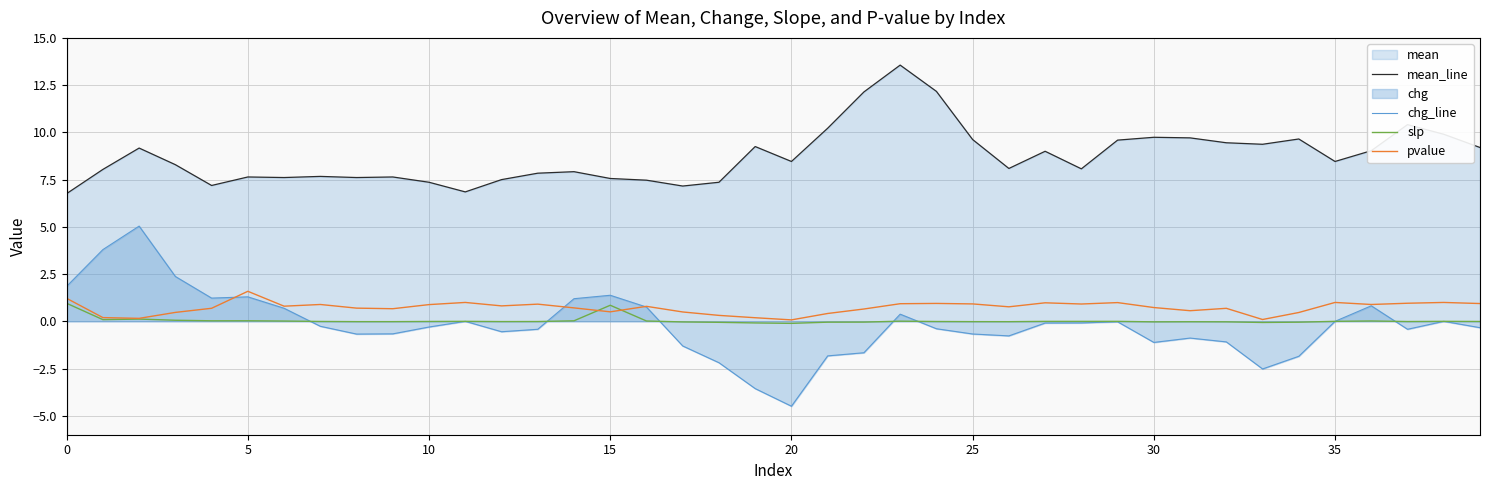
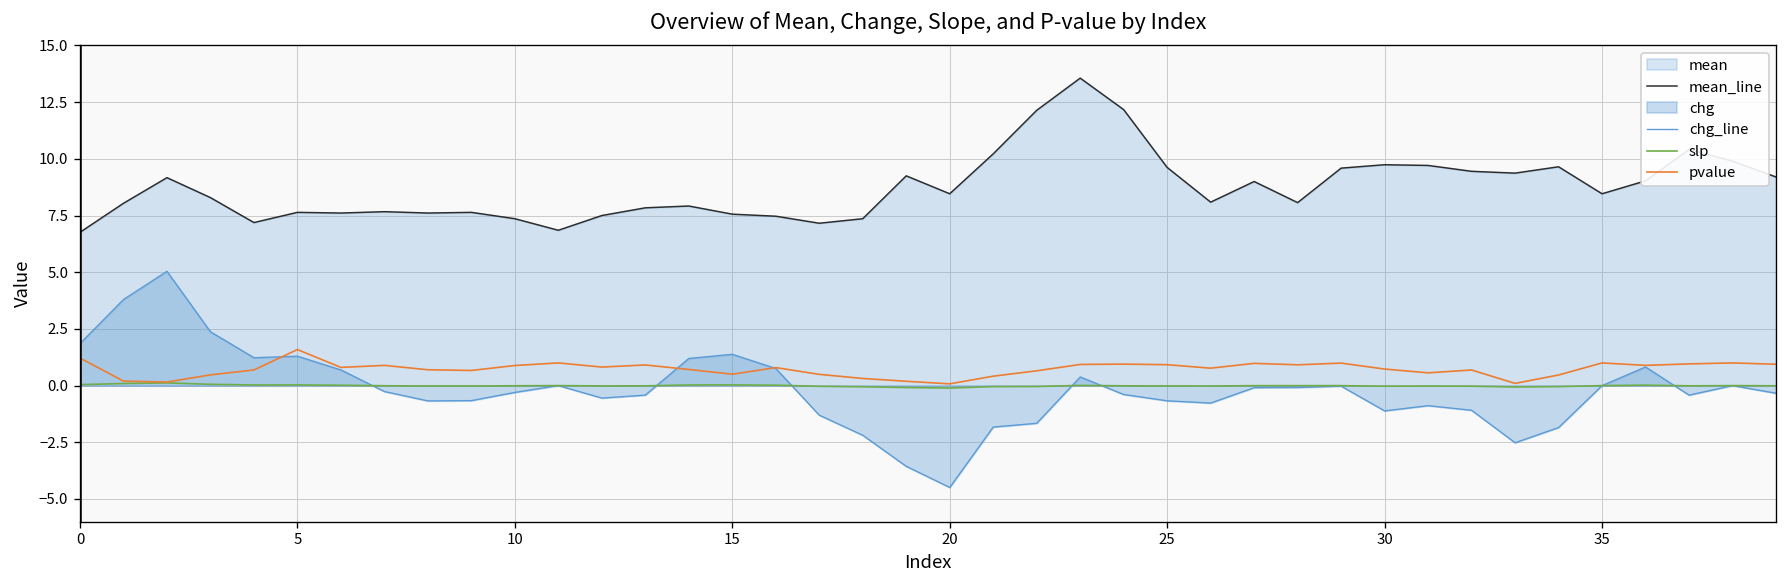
slp, 0: 1.0 -> 0.0
slp, 15: 0.9 -> 0.0
